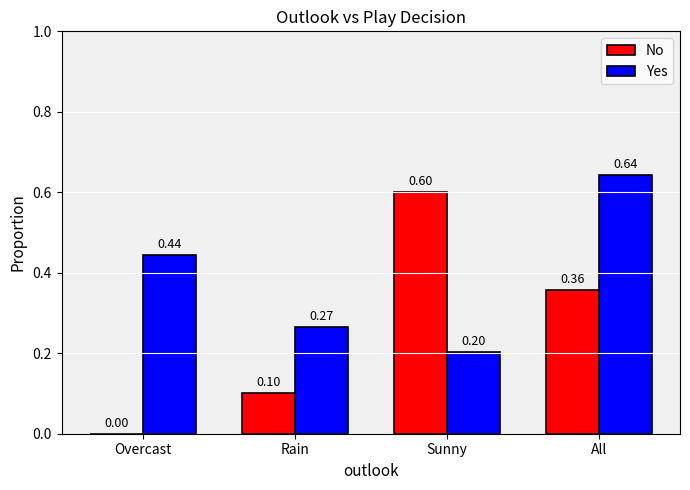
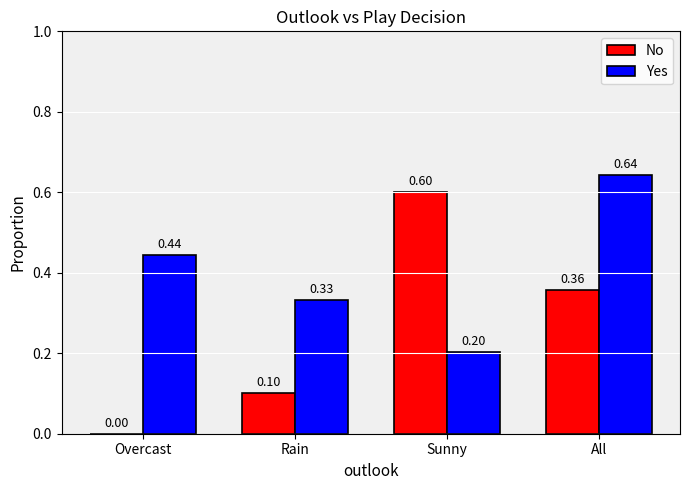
Yes, Rain: 0.27 -> 0.33
